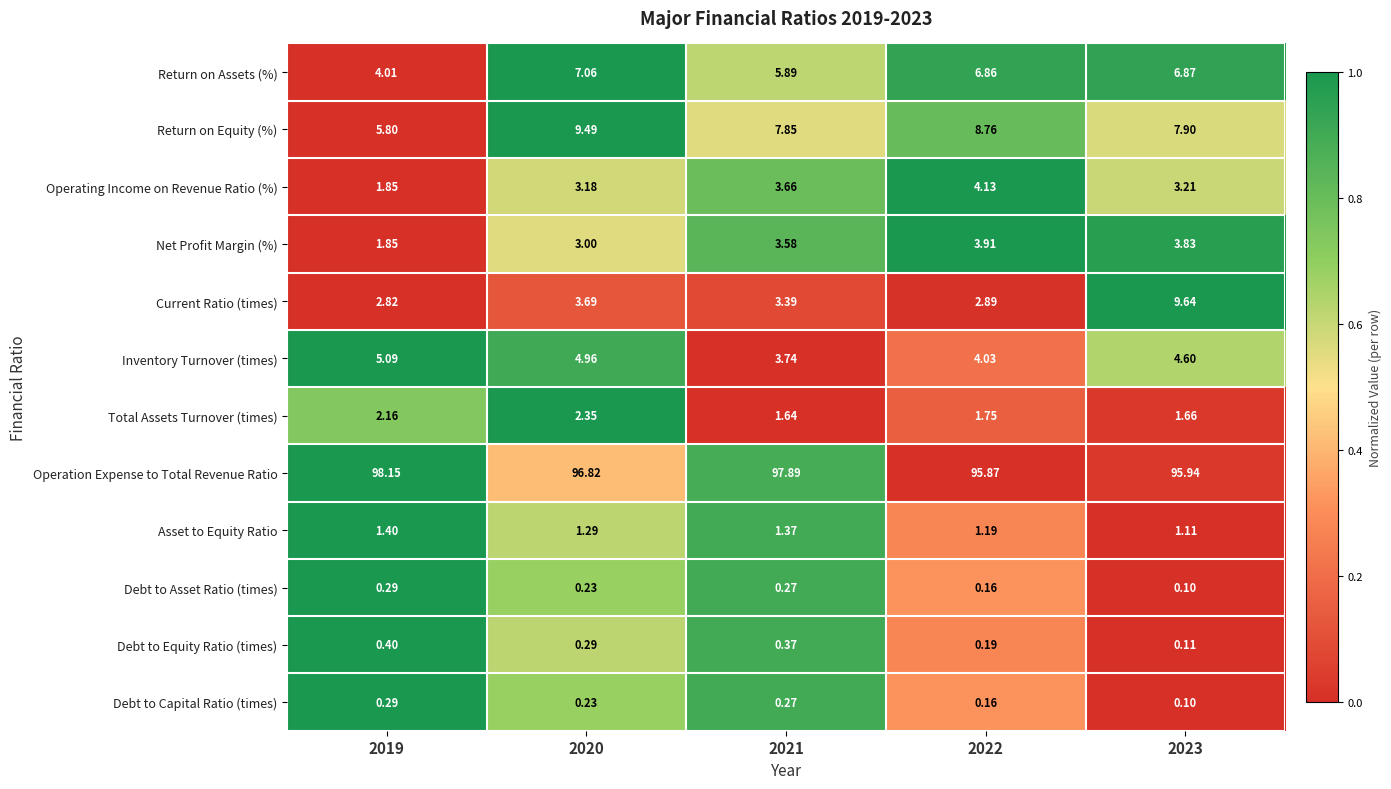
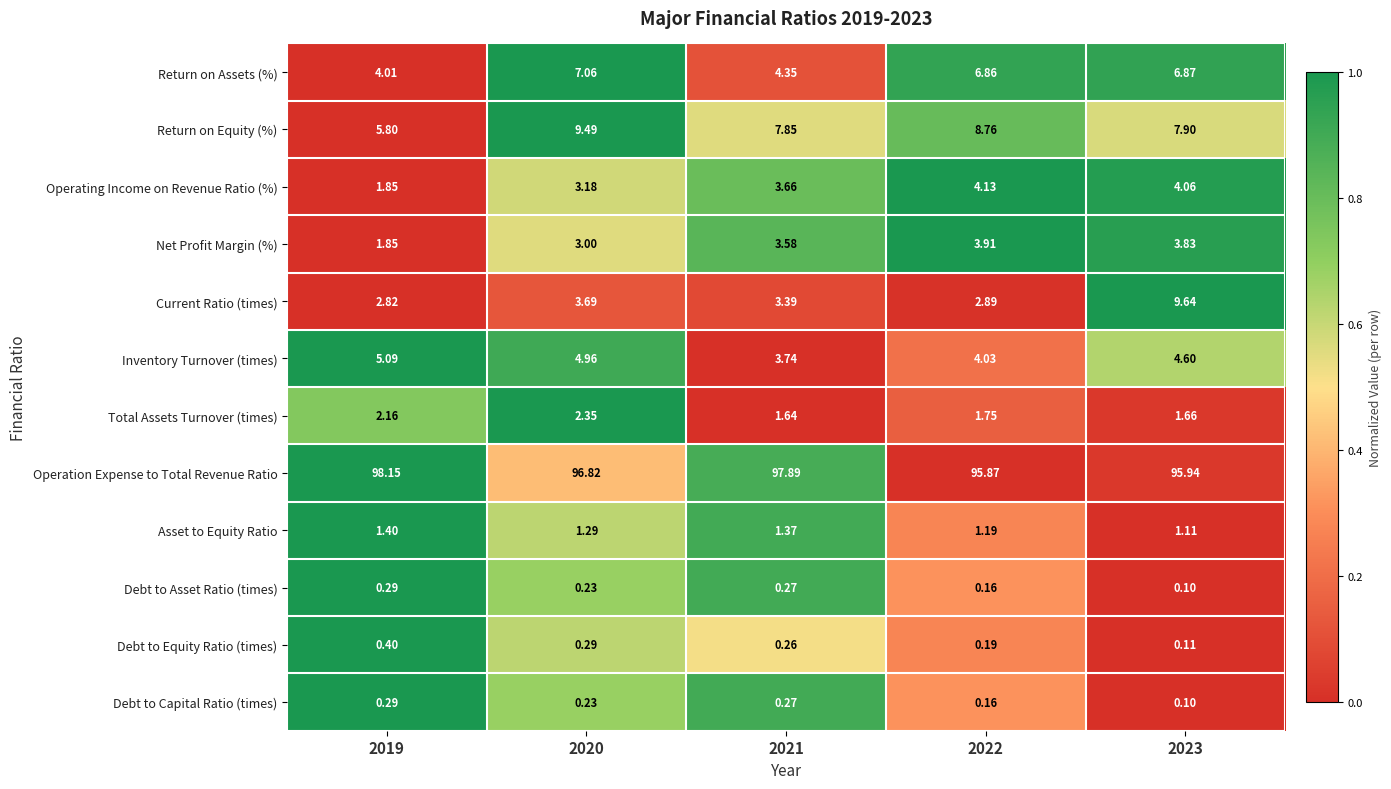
Return on Assets (%), 2021: 5.89 -> 4.35
Operating Income on Revenue Ratio (%), 2023: 3.21 -> 4.06
Debt to Equity Ratio (times), 2021: 0.37 -> 0.26
